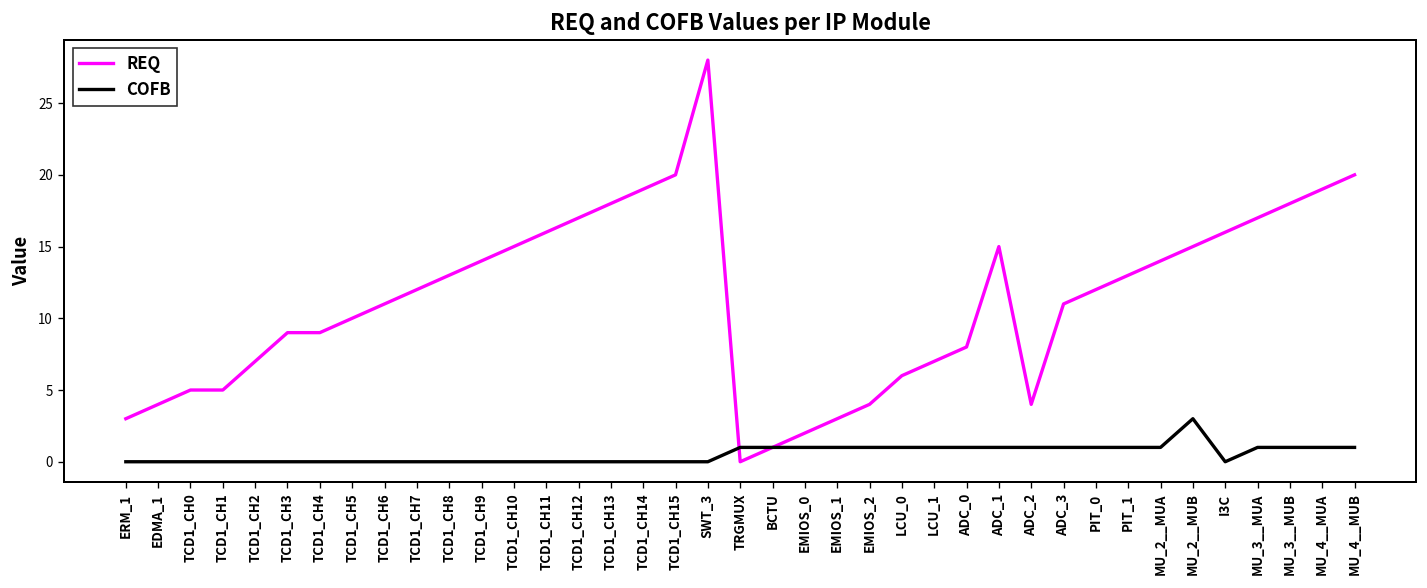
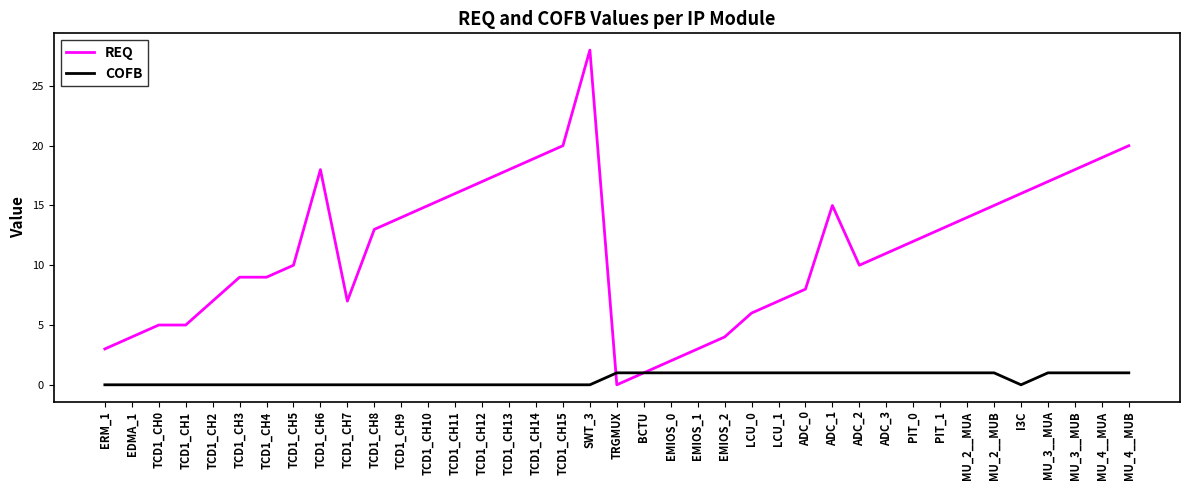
REQ, TCD1_CH6: 11 -> 18
REQ, TCD1_CH7: 12 -> 7
REQ, ADC_2: 4 -> 10
COFB, MU_2__MUB: 3 -> 1
